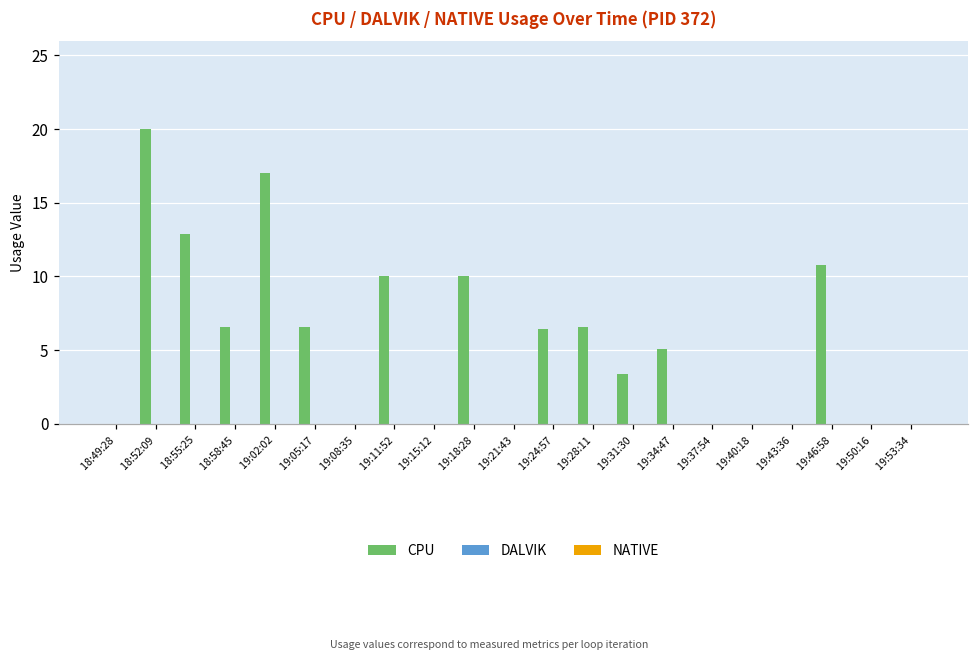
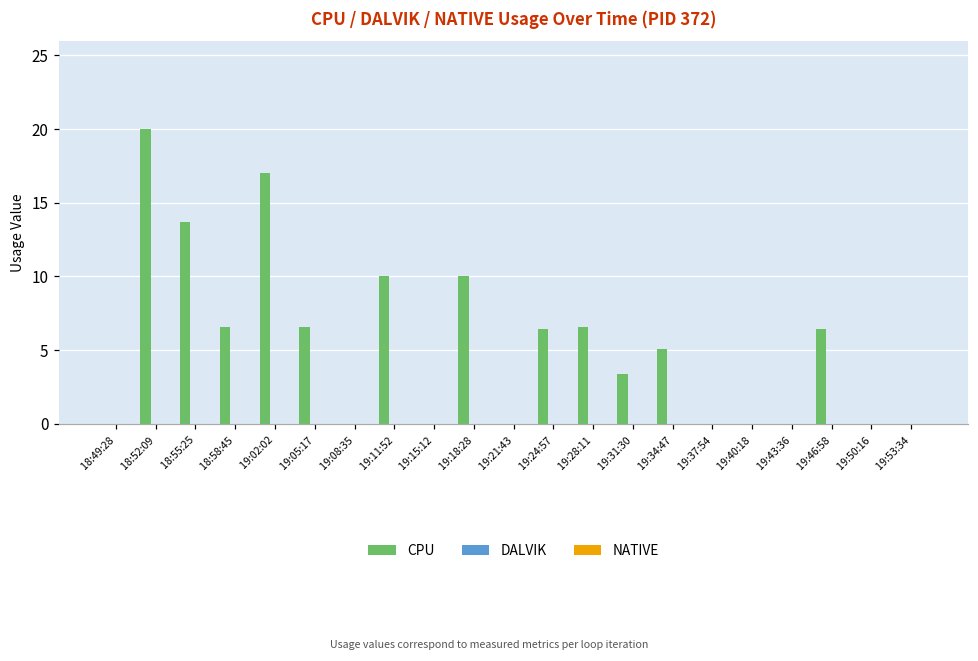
CPU, 18:55:25: 12.9 -> 13.7
CPU, 19:46:58: 10.8 -> 6.4
